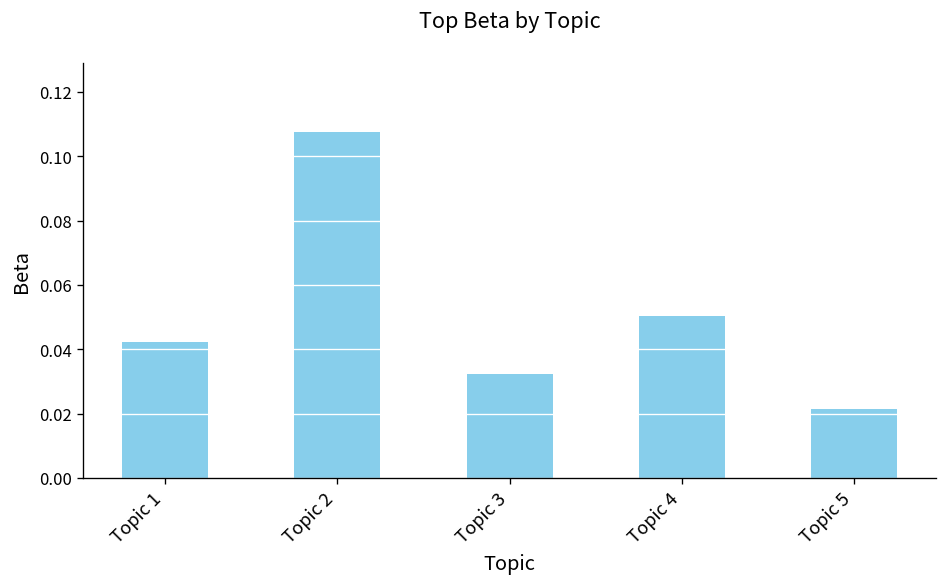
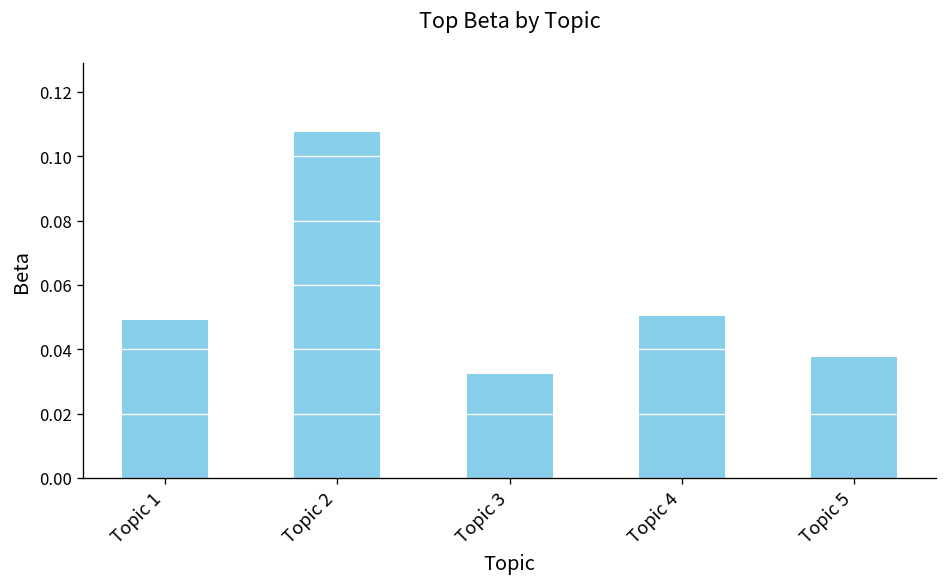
Topic 1: 0.042 -> 0.049
Topic 5: 0.022 -> 0.038
